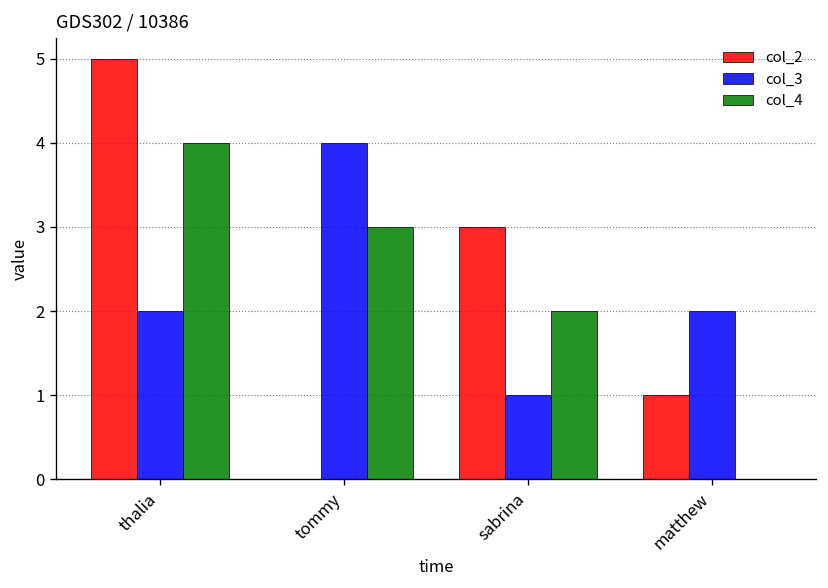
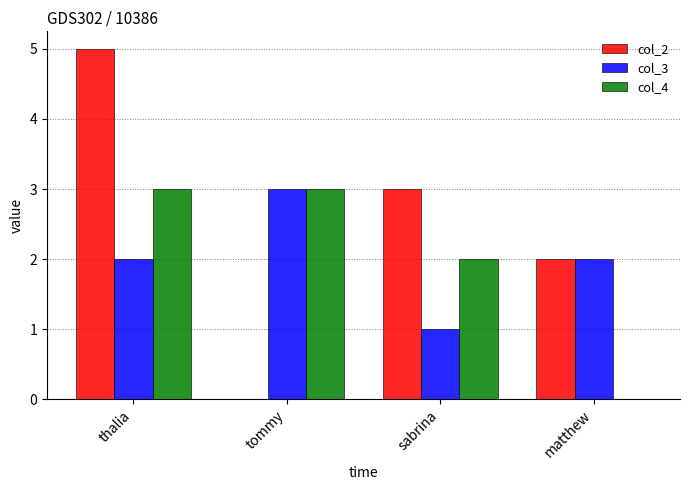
col_4, thalia: 4 -> 3
col_3, tommy: 4 -> 3
col_2, matthew: 1 -> 2
